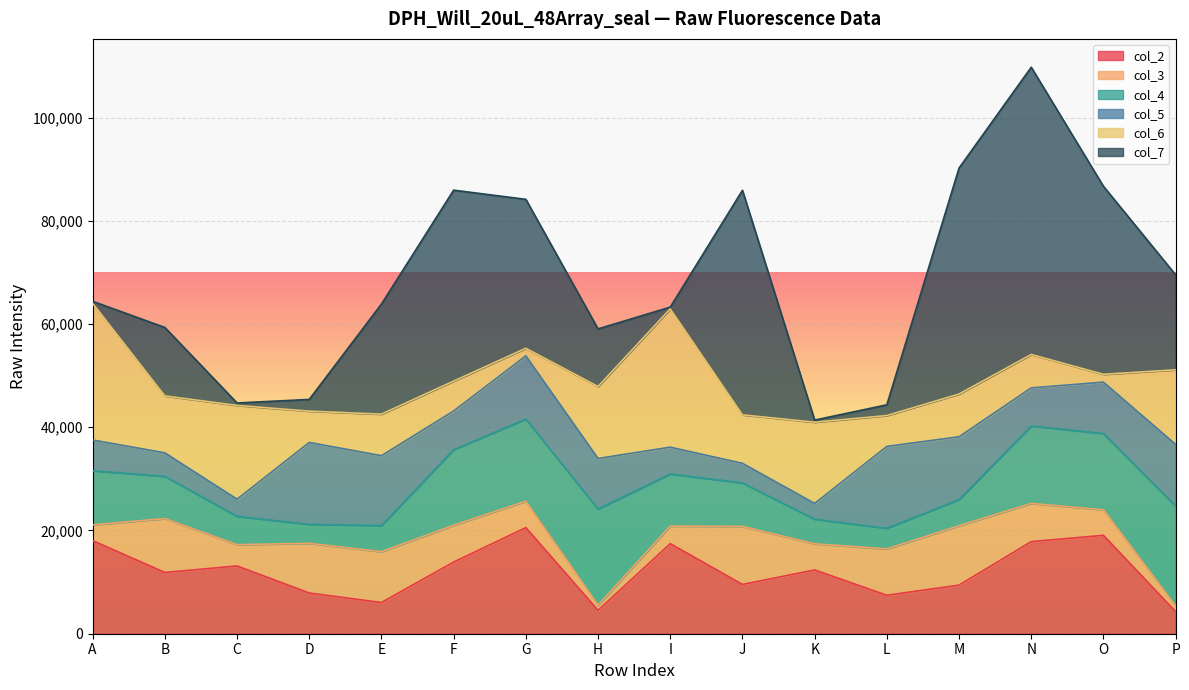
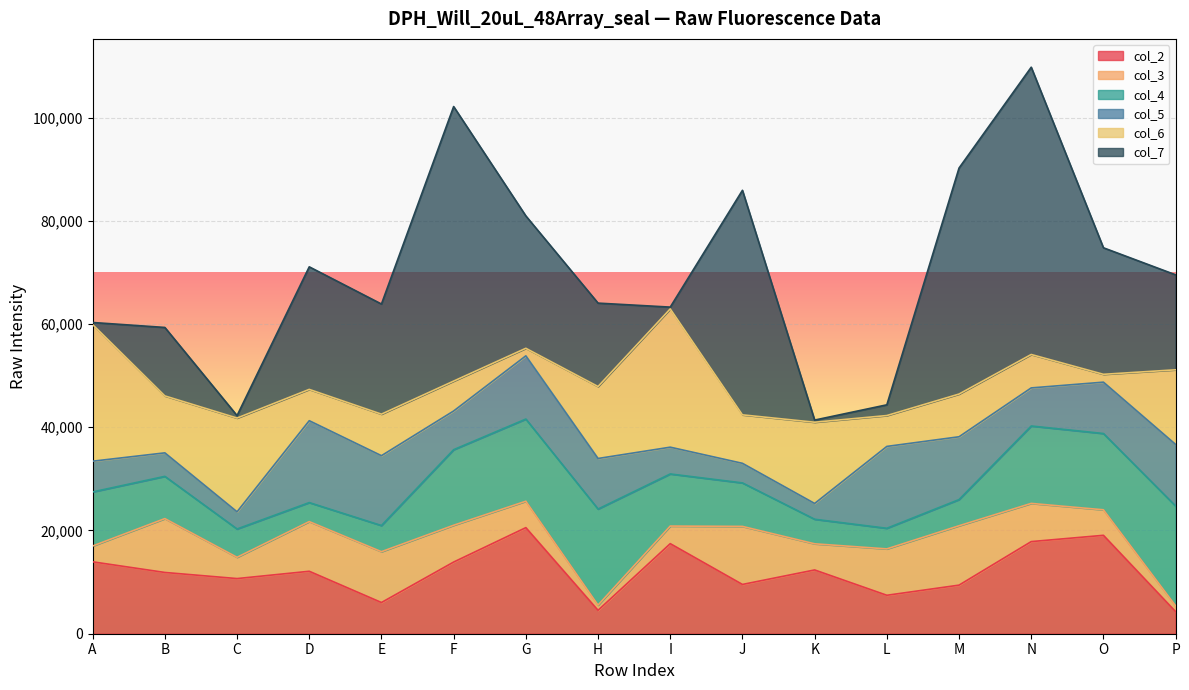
col_2, A: 18,000 -> 14,000
col_2, C: 13,000 -> 11,000
col_2, D: 8,000 -> 12,000
col_7, D: 2,000 -> 24,000
col_7, F: 37,000 -> 53,000
col_7, G: 29,000 -> 26,000
col_7, H: 11,000 -> 16,000
col_7, O: 36,000 -> 25,000
